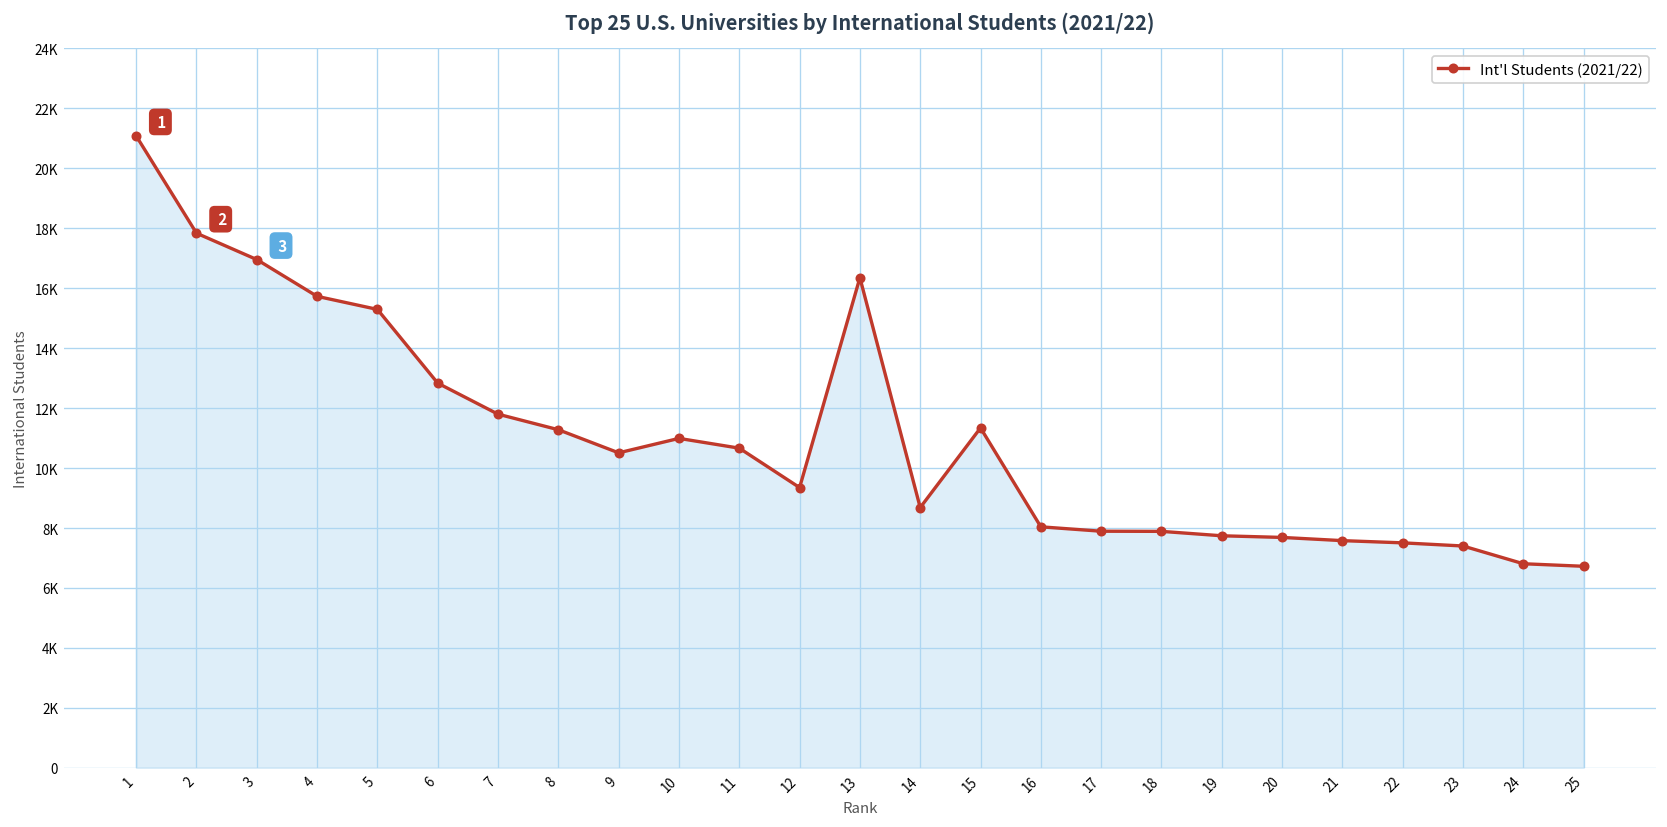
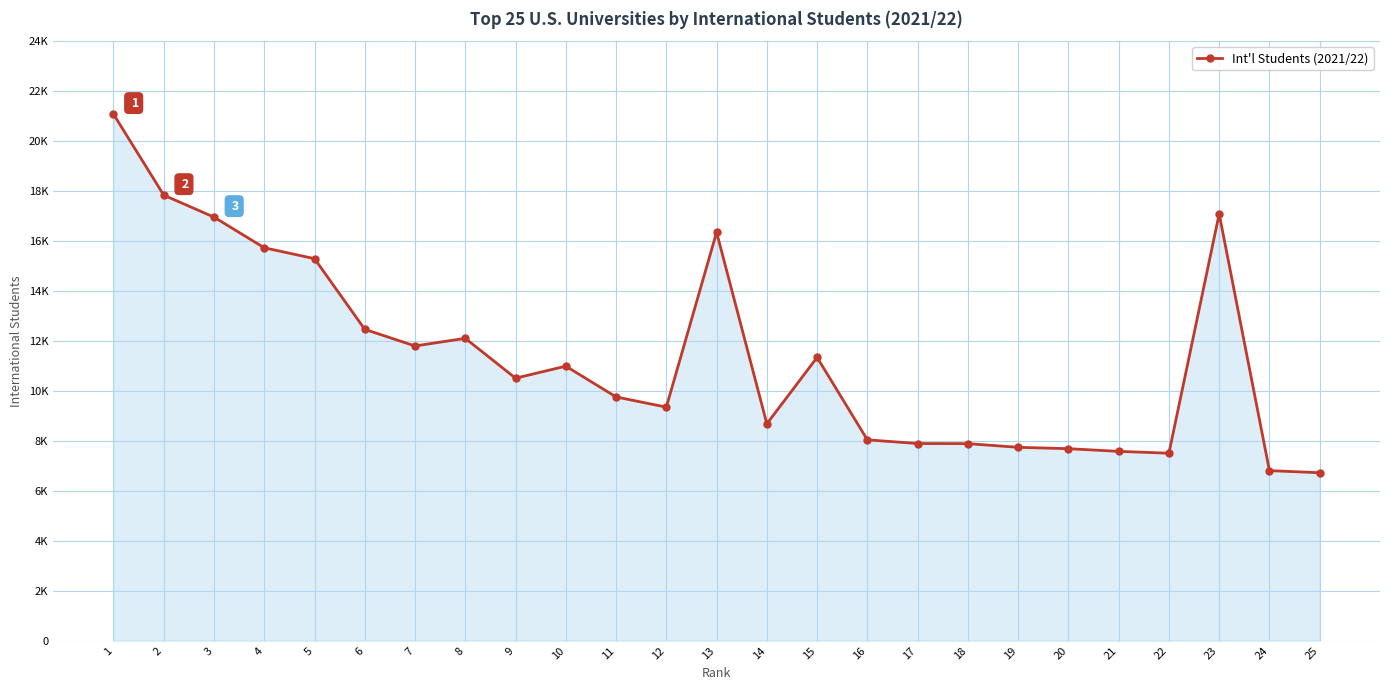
6: 12800 -> 12500
8: 11300 -> 12100
11: 10700 -> 9800
23: 7400 -> 17100
